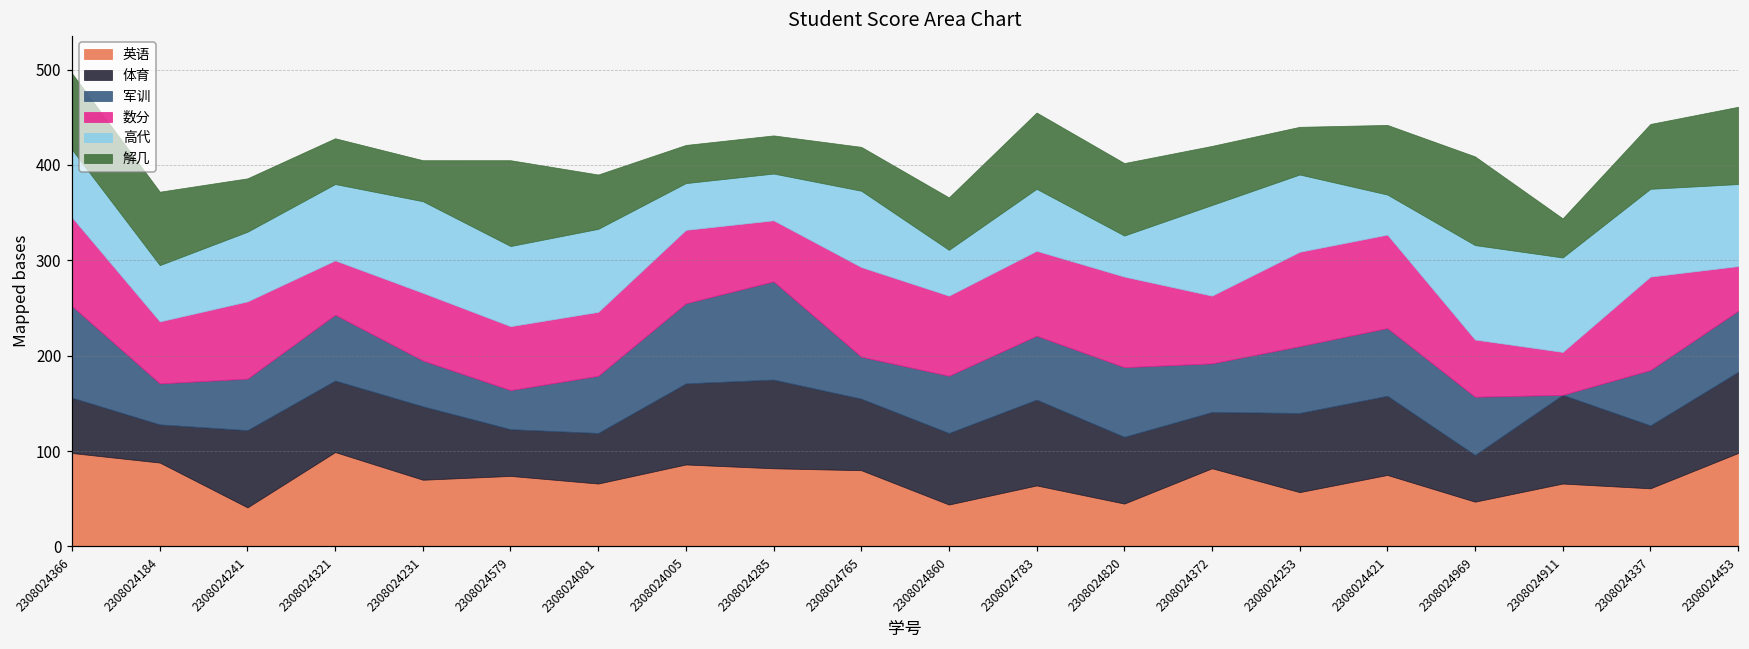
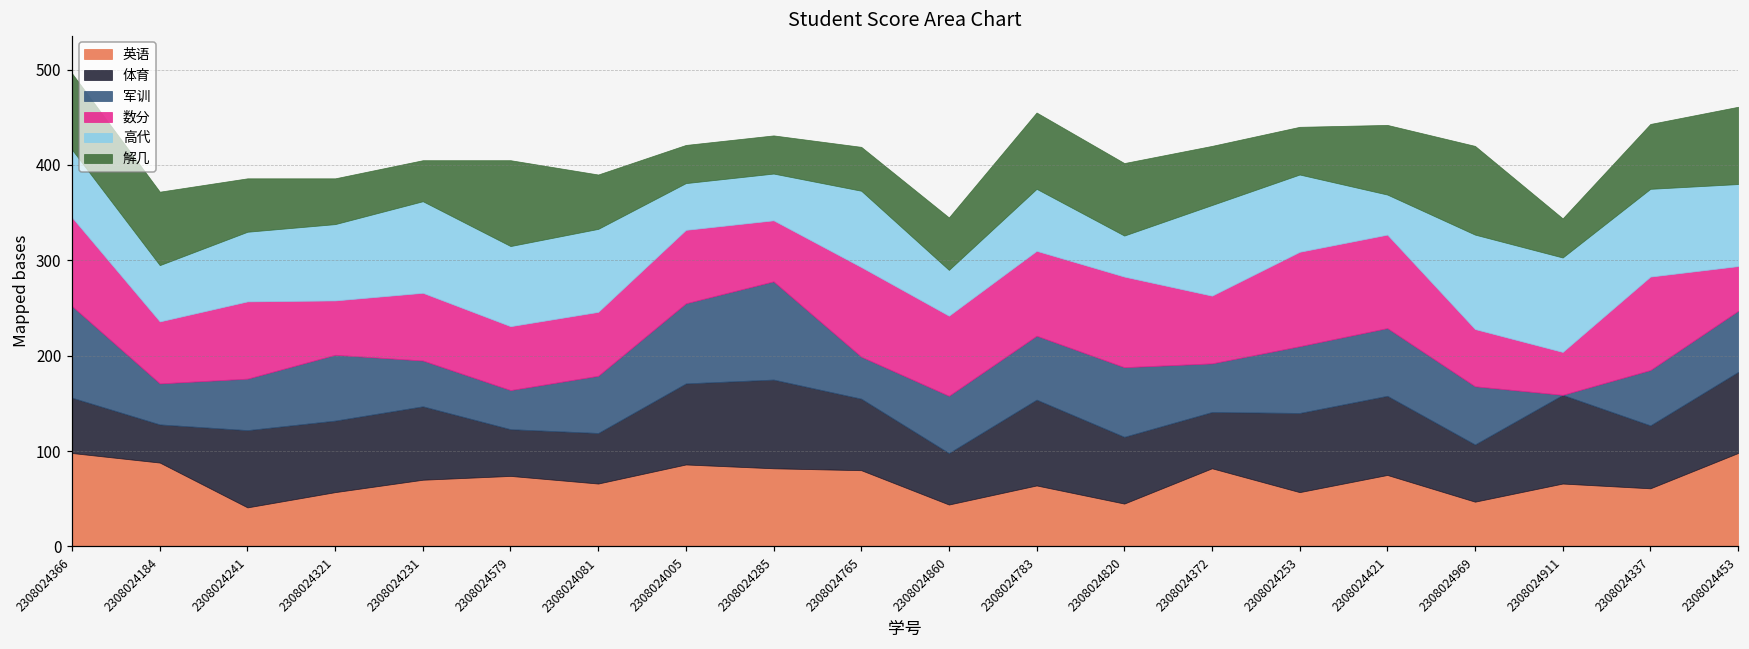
英语, 2308024321: 100 -> 60
体育, 2308024860: 80 -> 50
体育, 2308024969: 50 -> 60
